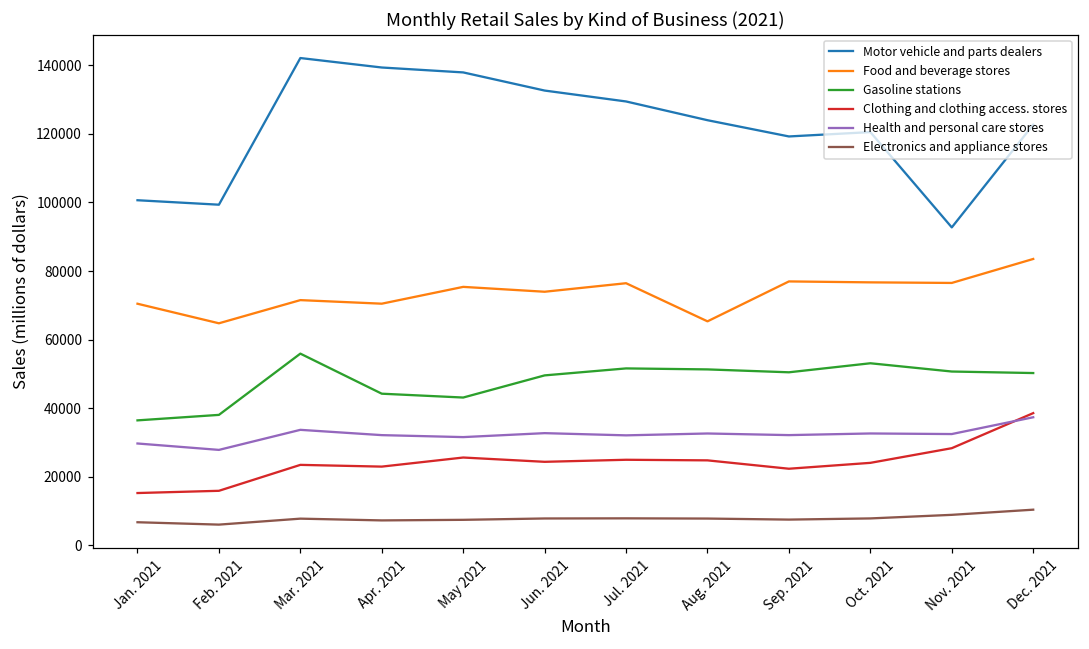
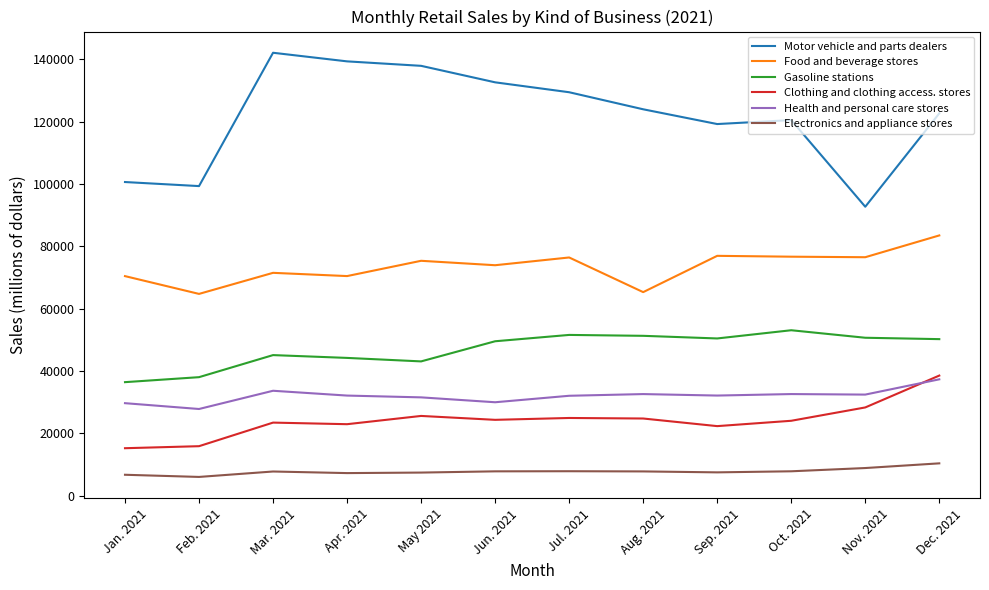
Gasoline stations, Mar. 2021: 56000 -> 45000
Health and personal care stores, Jun. 2021: 33000 -> 30000
